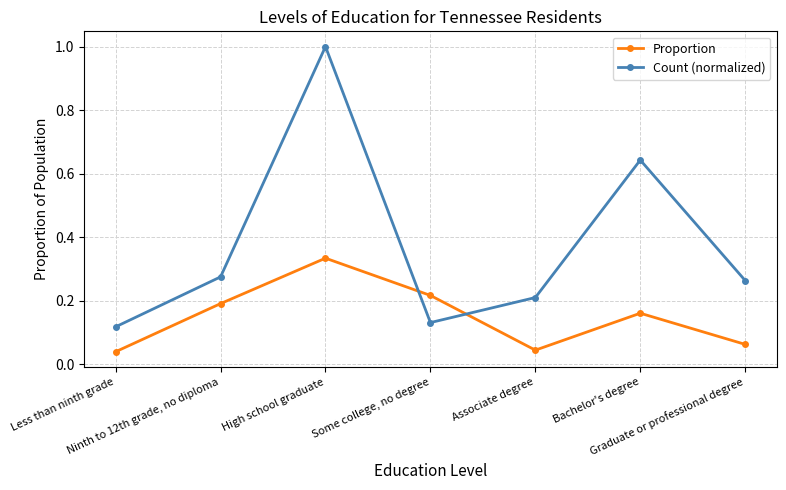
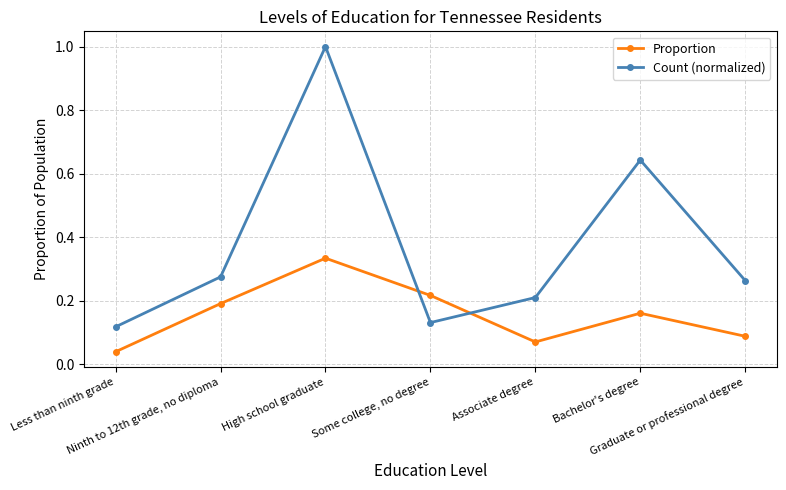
Proportion, Associate degree: 0.04 -> 0.07
Proportion, Graduate or professional degree: 0.06 -> 0.09
